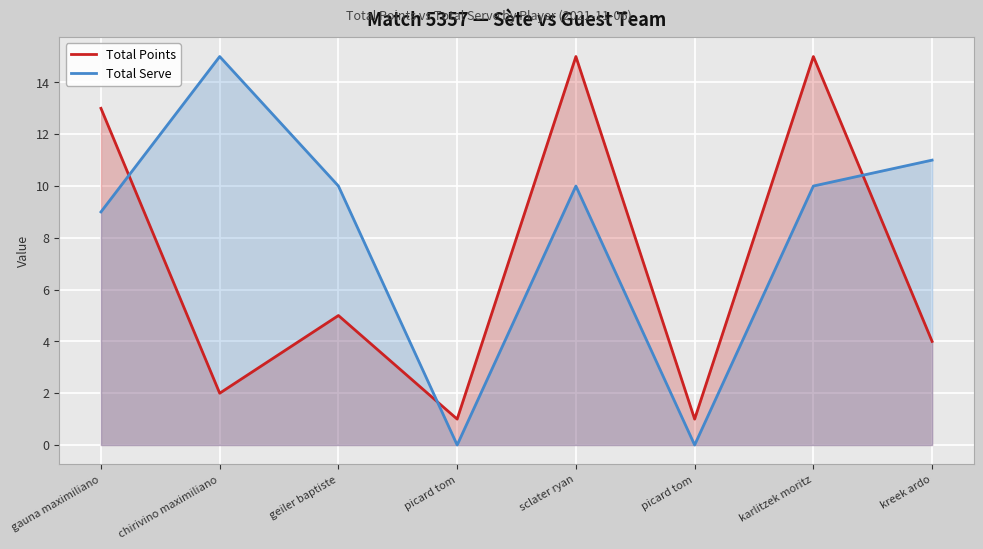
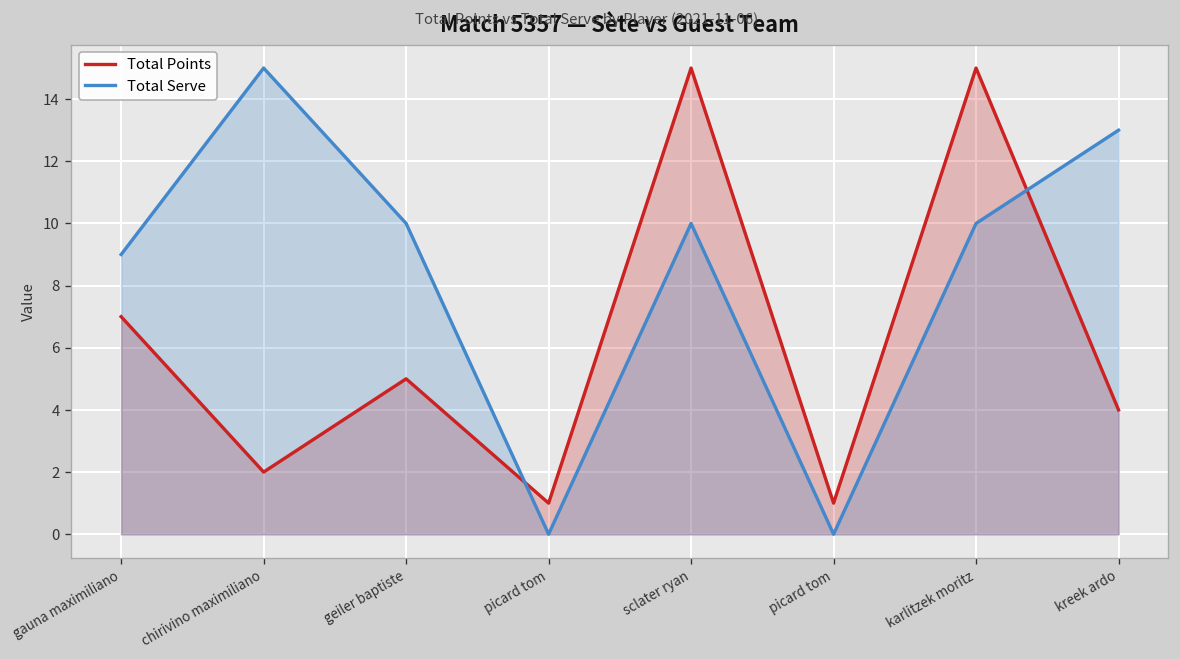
Total Points, gauna maximiliano: 13 -> 7
Total Serve, kreek ardo: 11 -> 13
